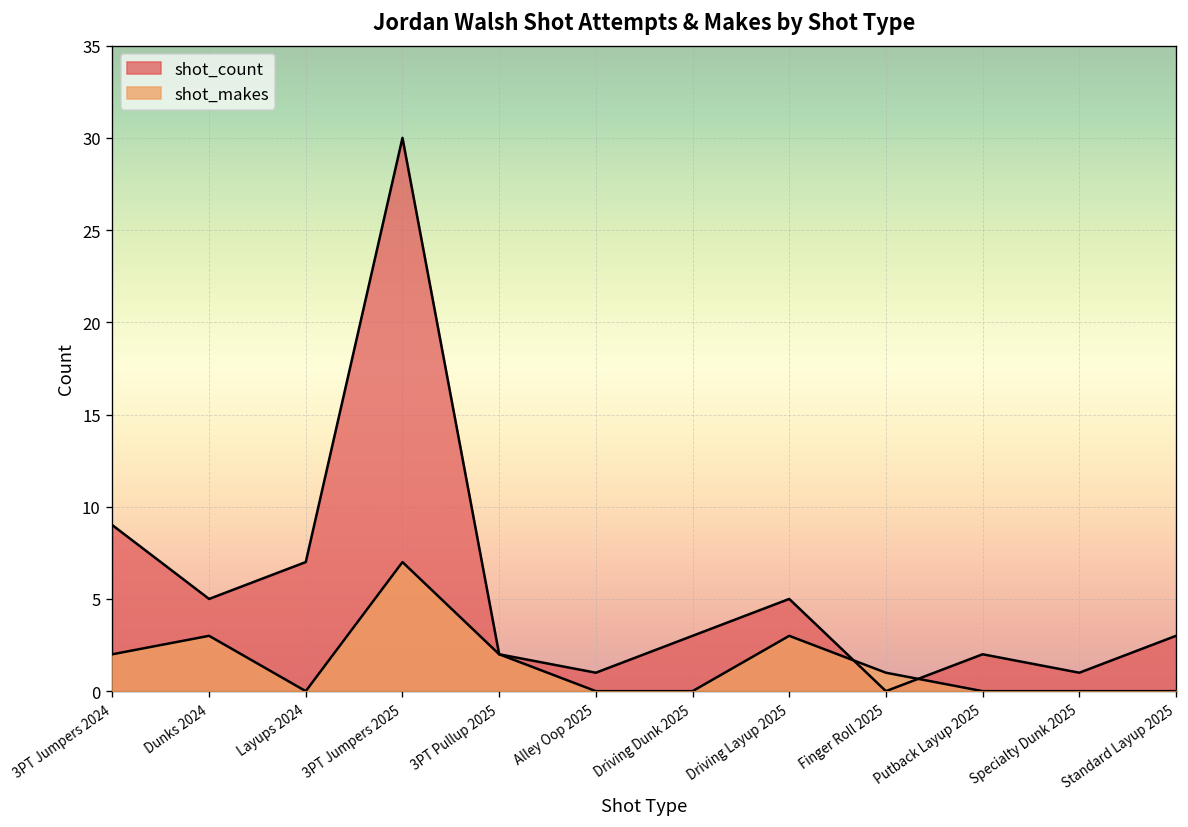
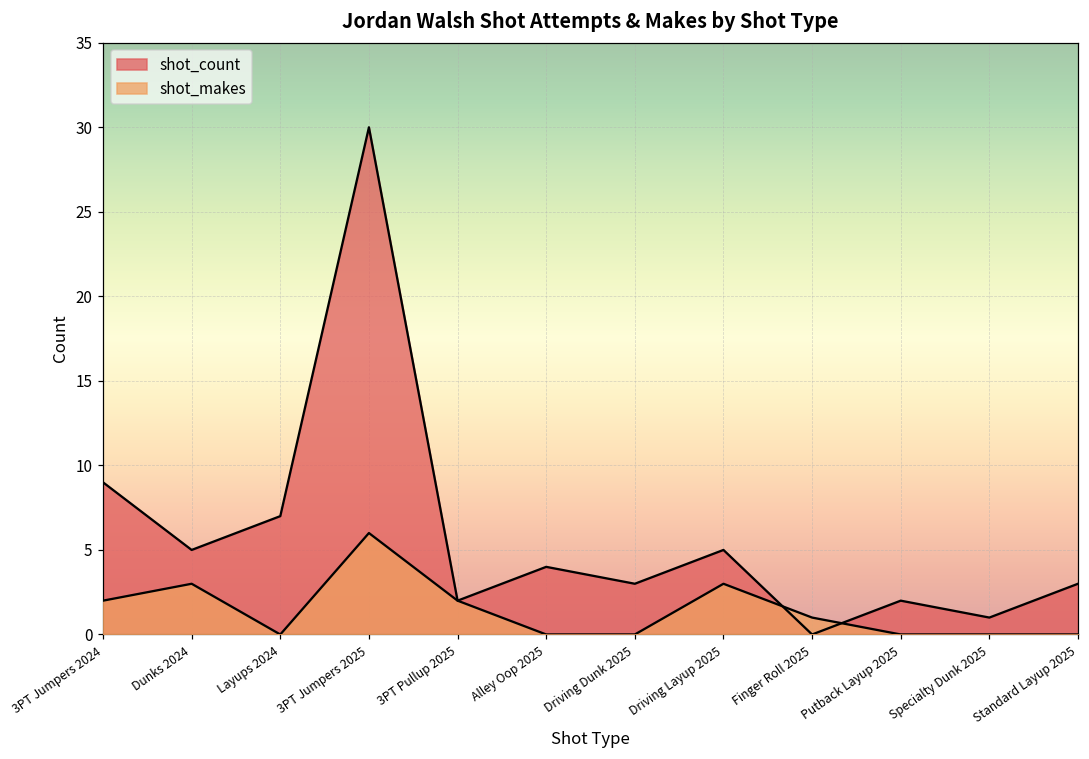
shot_makes, 3PT Jumpers 2025: 7 -> 6
shot_count, Alley Oop 2025: 1 -> 4
